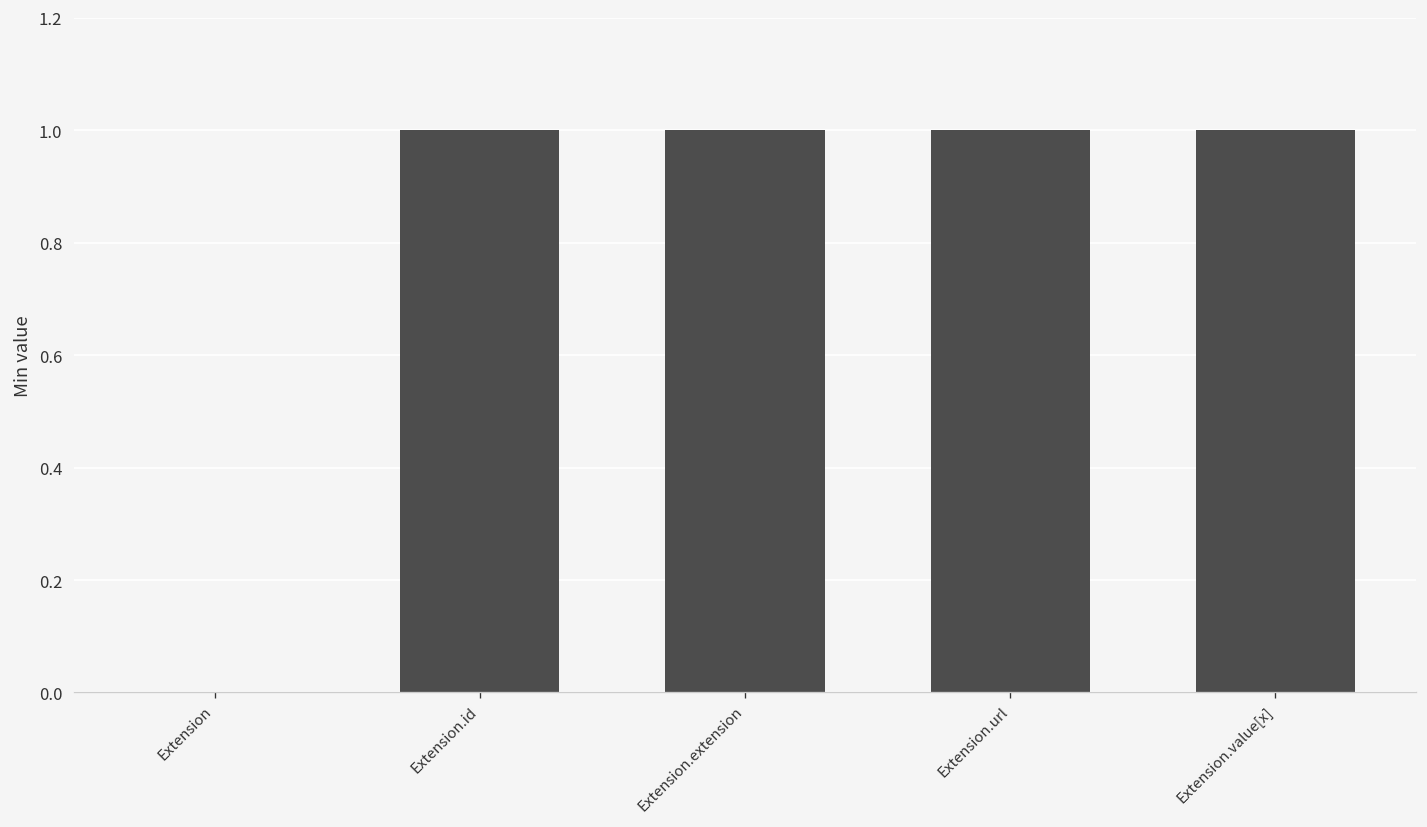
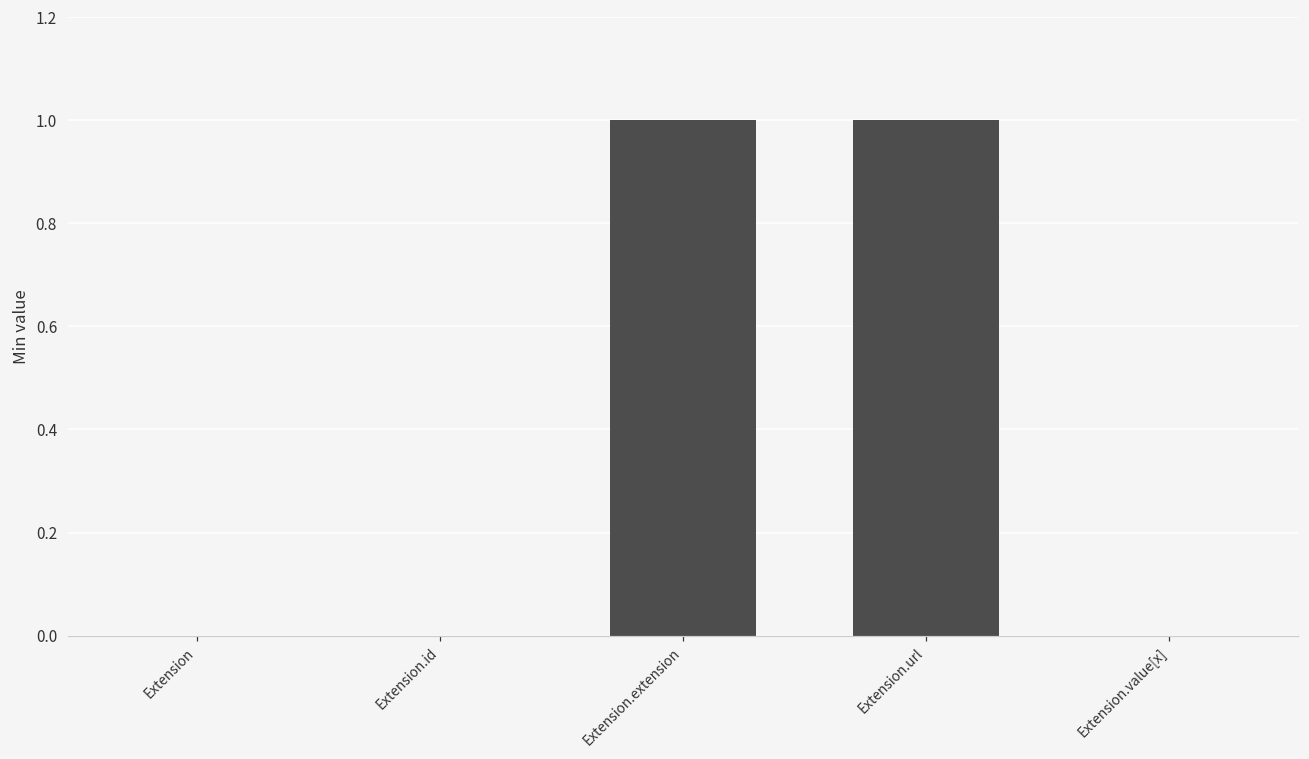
Extension.id: 1 -> 0
Extension.value[x]: 1 -> 0
